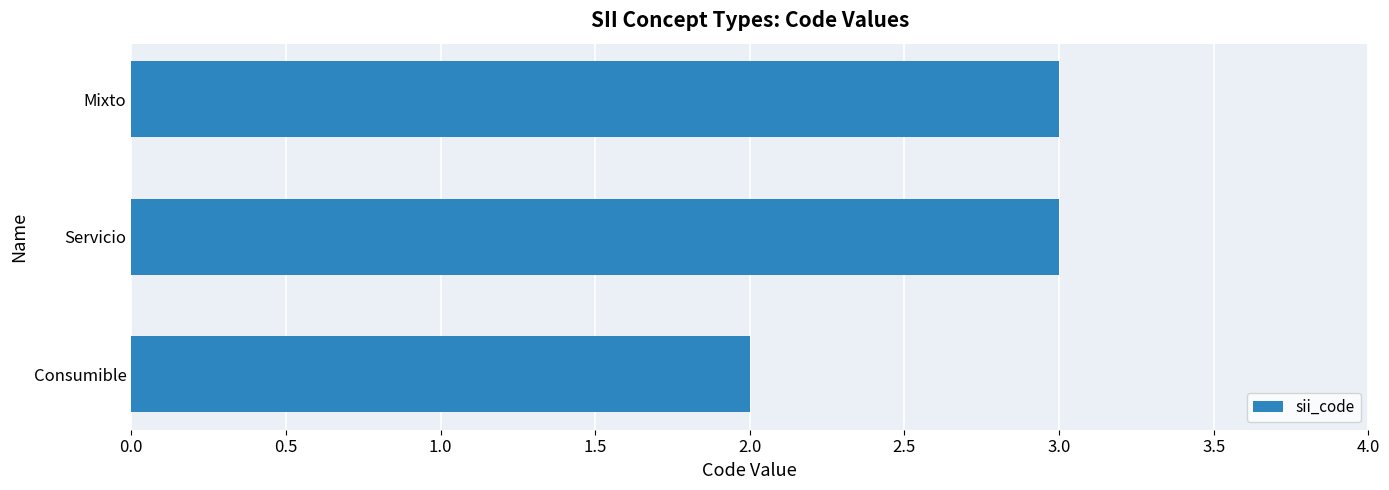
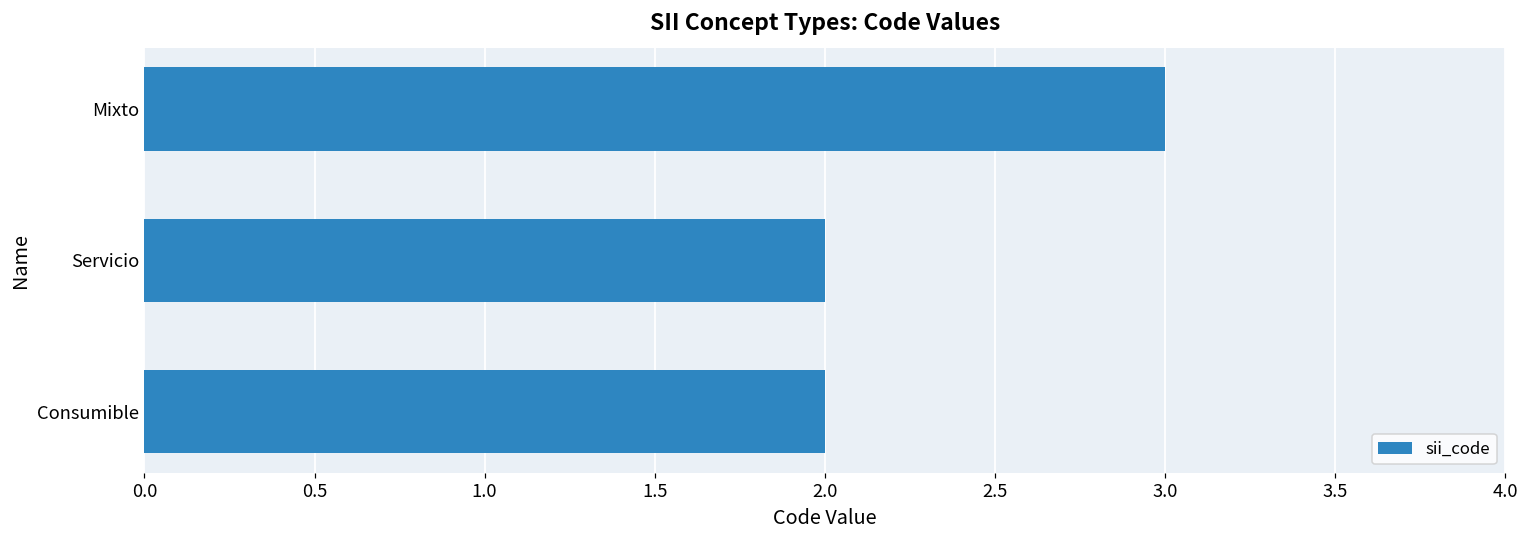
Servicio: 3 -> 2
